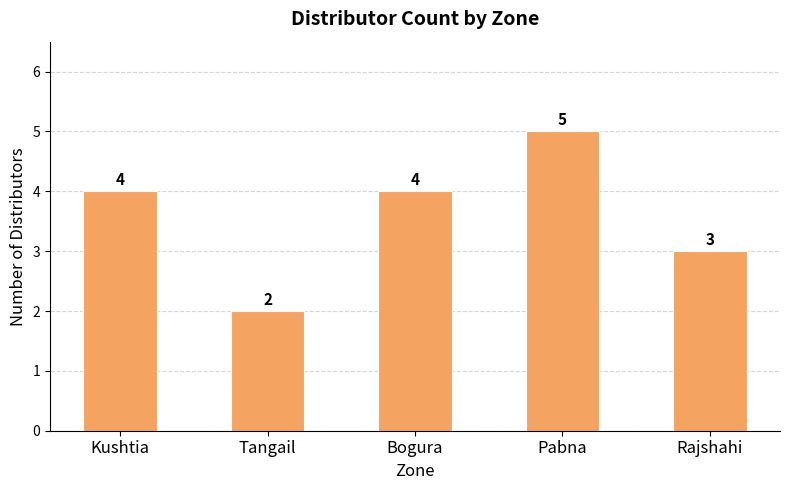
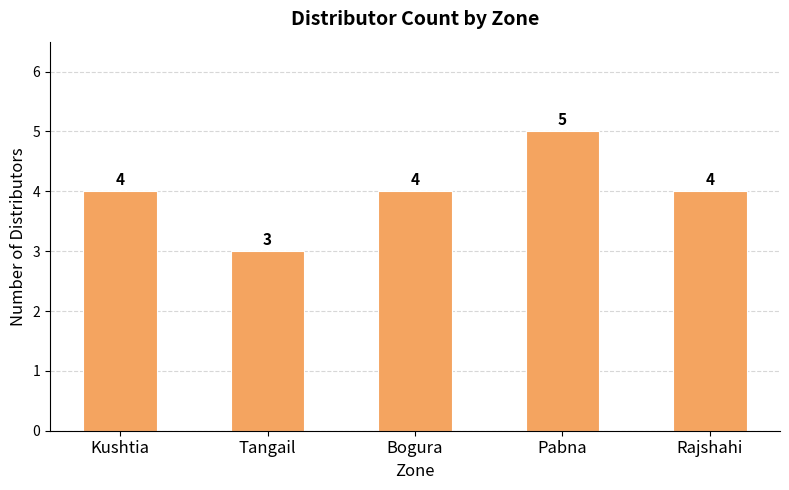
Tangail: 2 -> 3
Rajshahi: 3 -> 4
